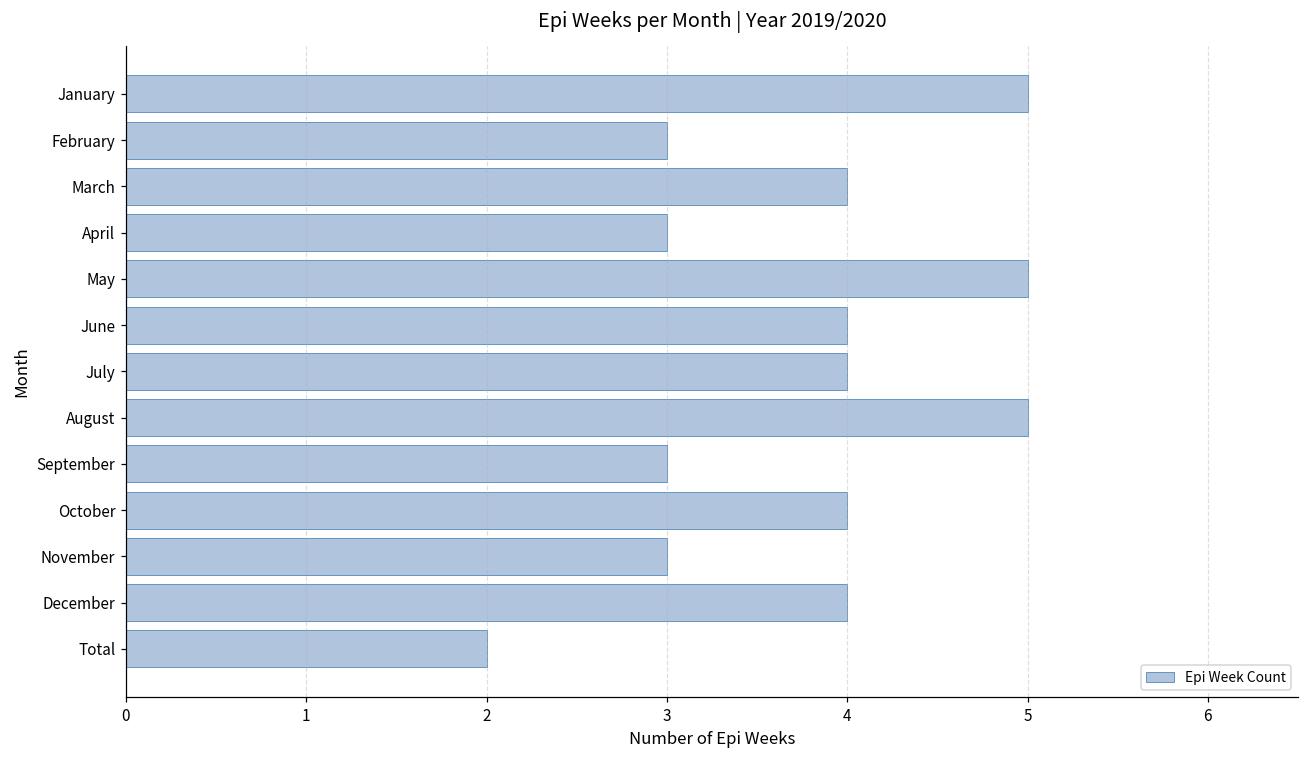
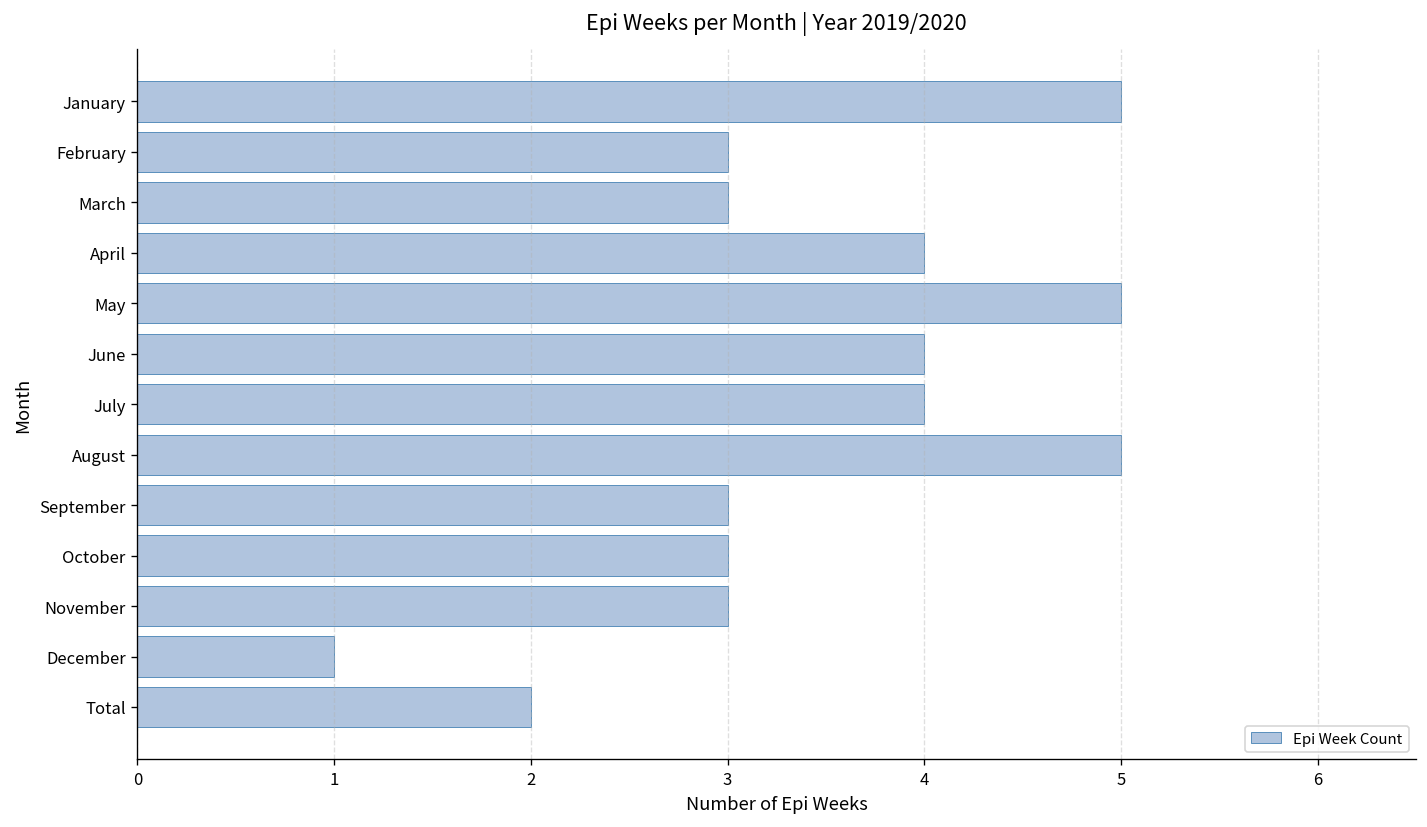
March: 4 -> 3
April: 3 -> 4
October: 4 -> 3
December: 4 -> 1
